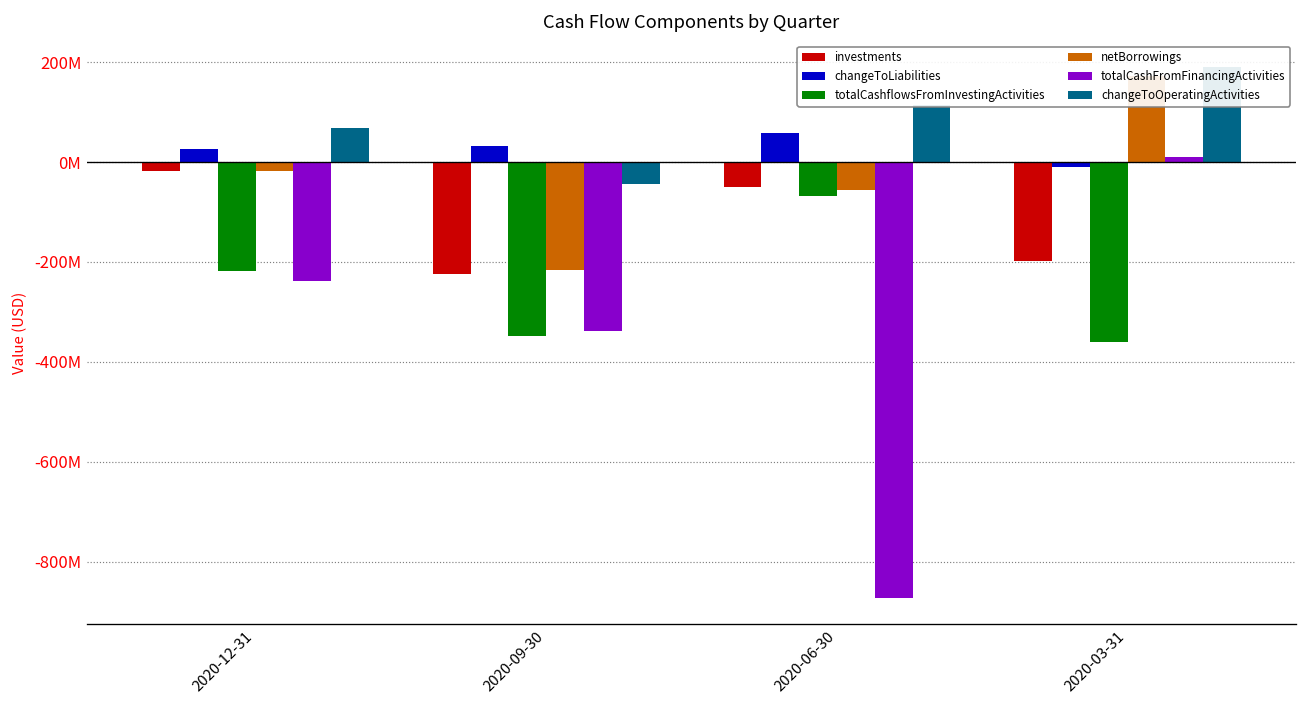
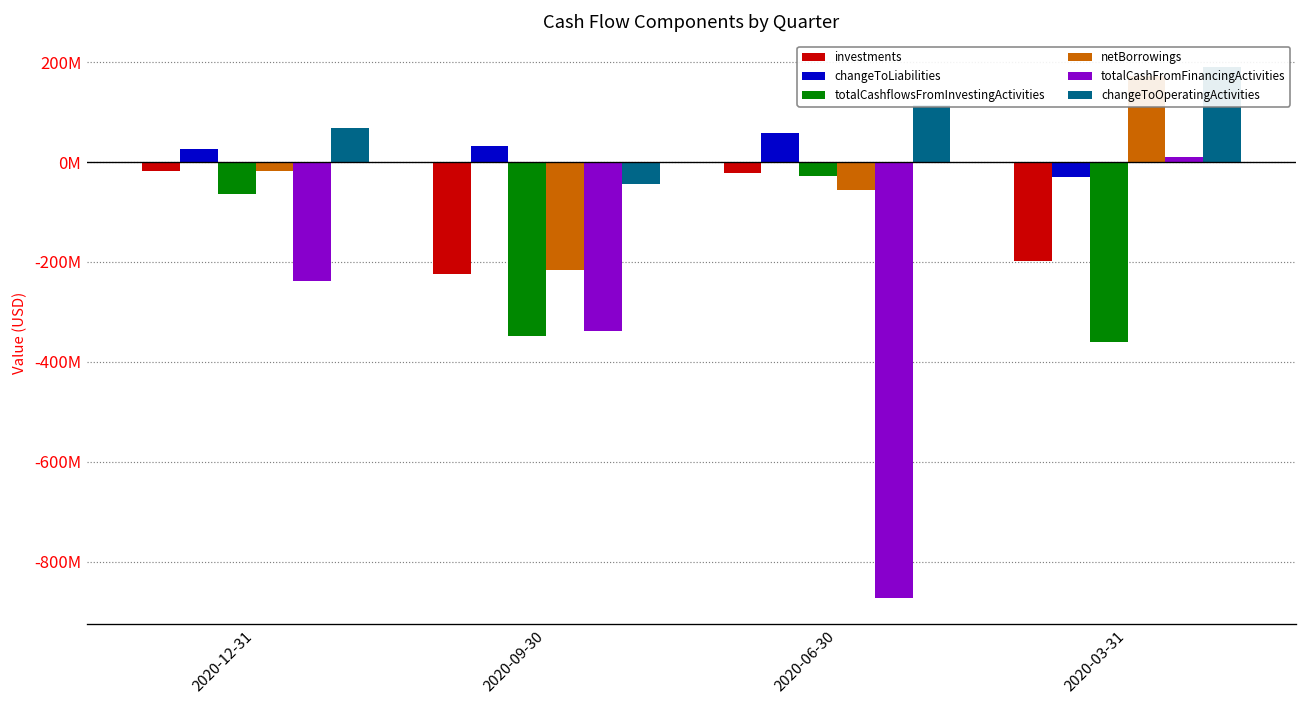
totalCashflowsFromInvestingActivities, 2020-12-31: -220000000 -> -60000000
investments, 2020-06-30: -50000000 -> -20000000
totalCashflowsFromInvestingActivities, 2020-06-30: -70000000 -> -30000000
changeToLiabilities, 2020-03-31: -10000000 -> -30000000
